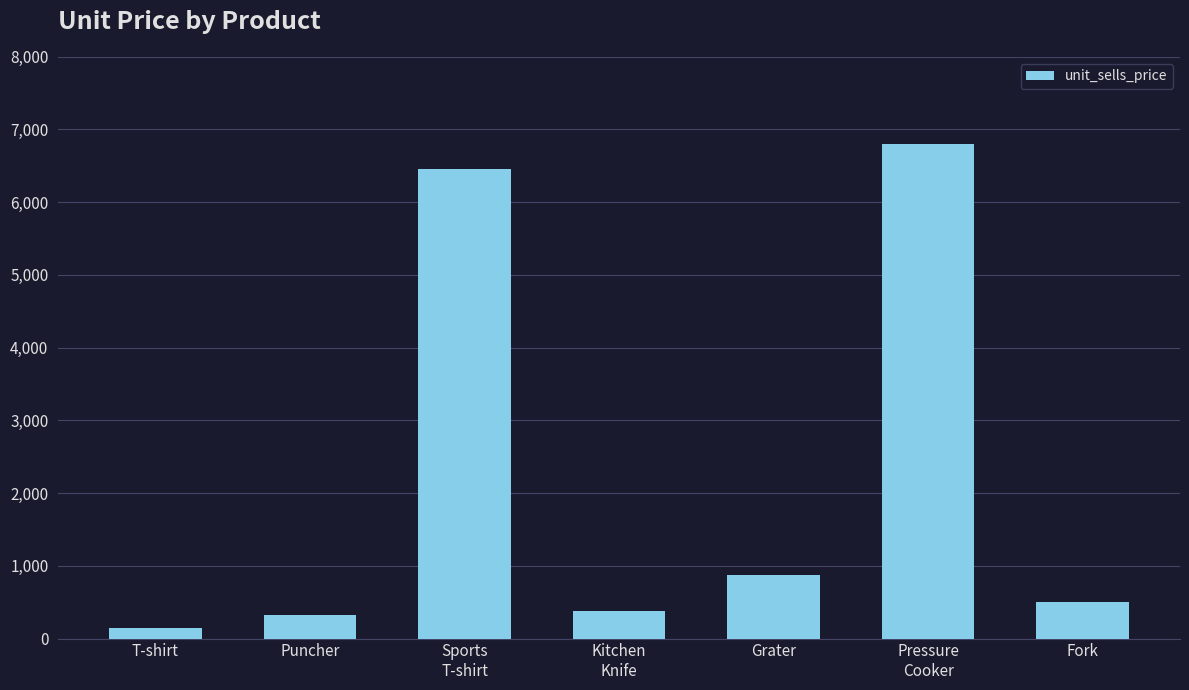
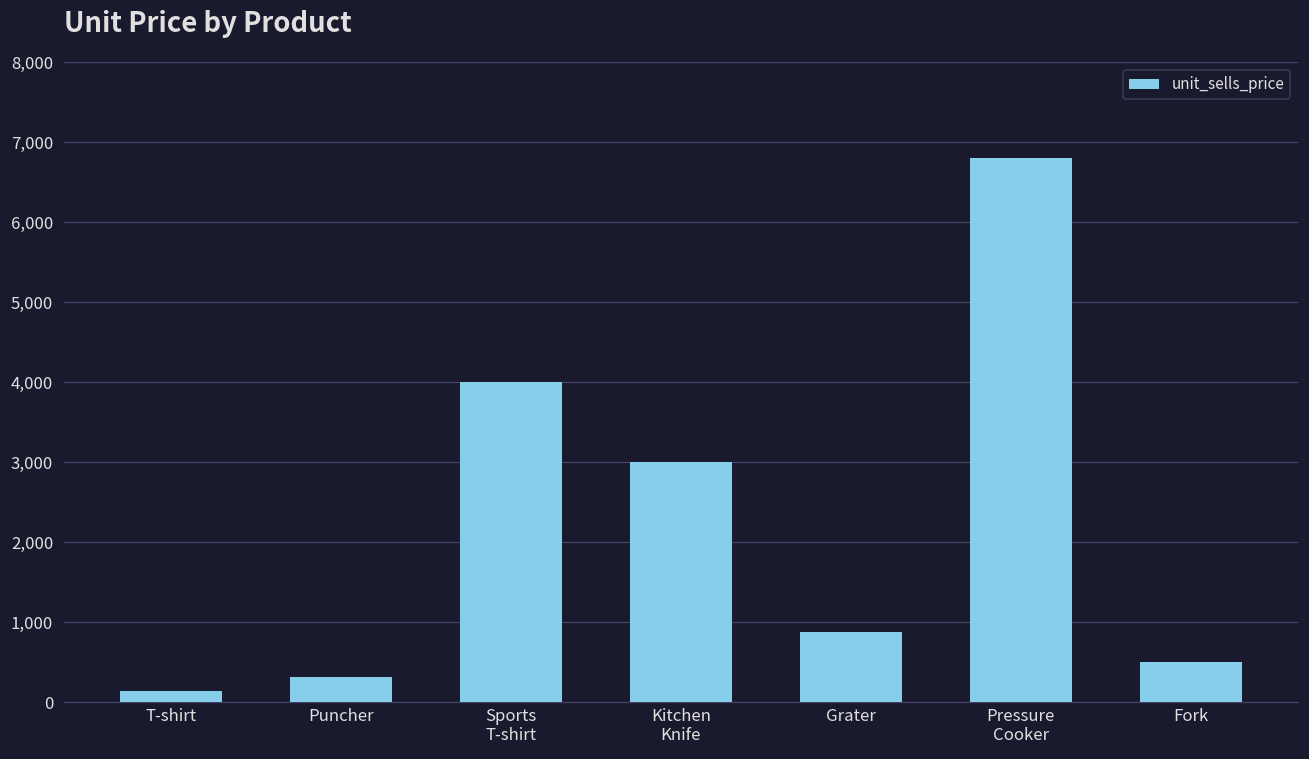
Sports T-shirt: 6,500 -> 4,000
Kitchen Knife: 400 -> 3,000
